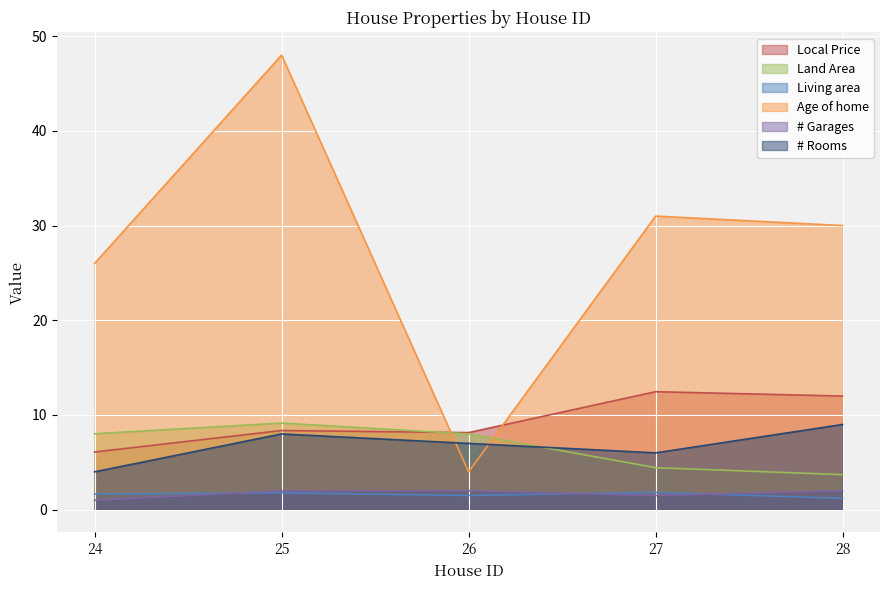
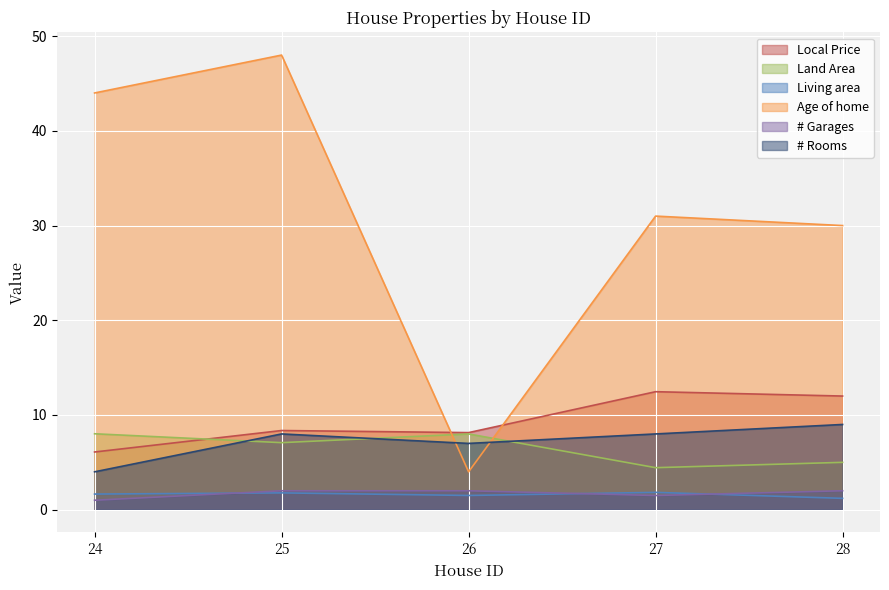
Age of home, 24: 26 -> 44
Land Area, 25: 9 -> 7
# Rooms, 27: 6 -> 8
Land Area, 28: 4 -> 5
